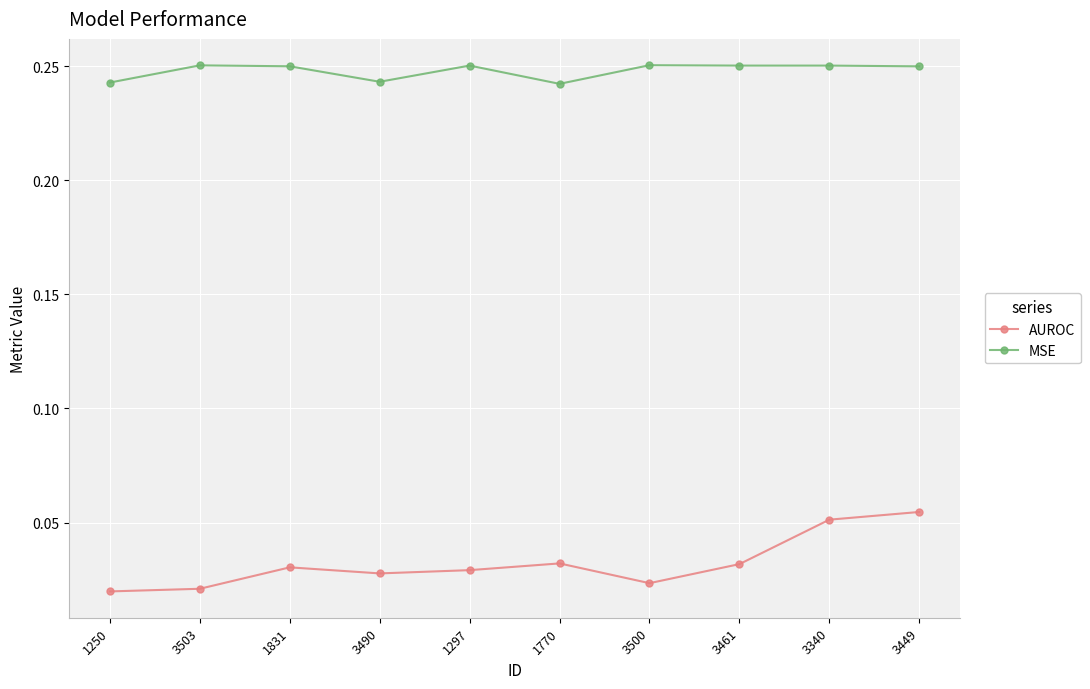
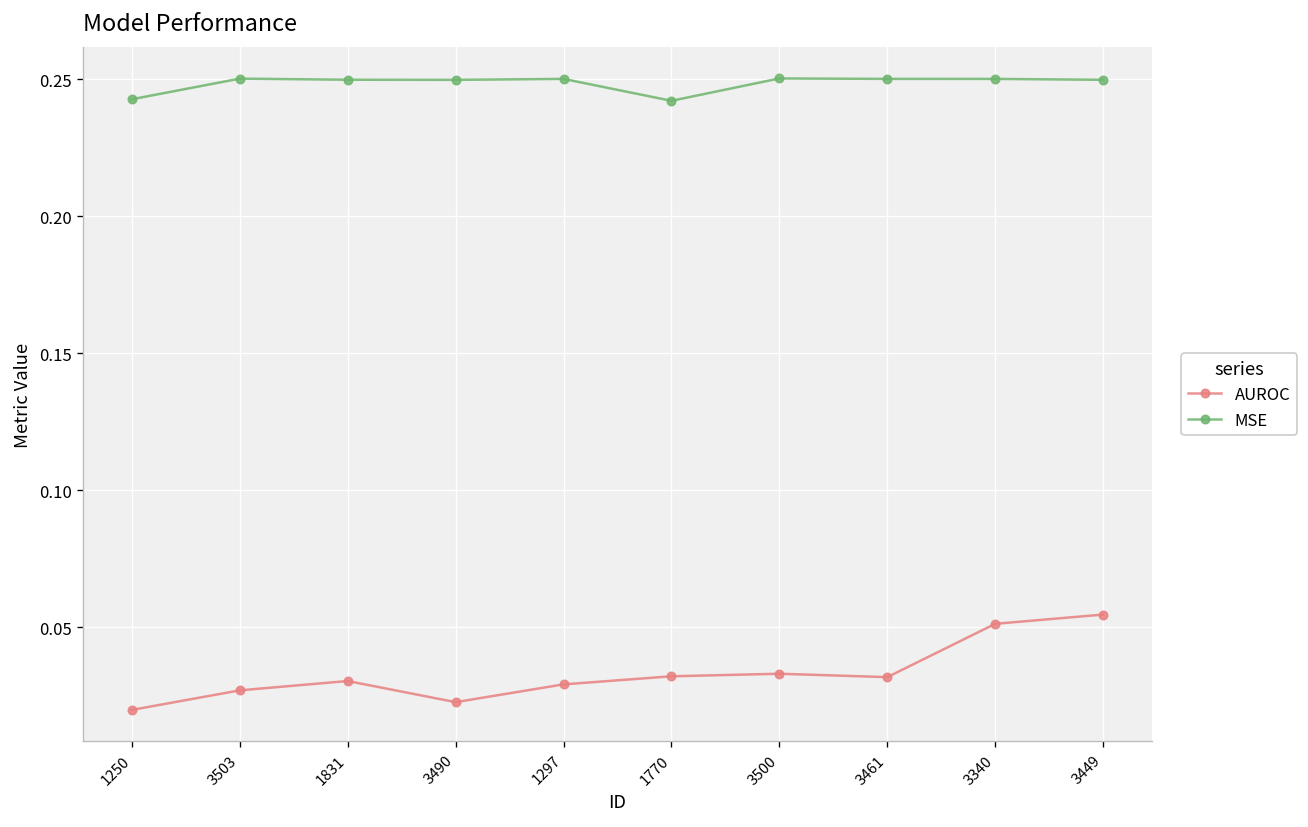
AUROC, 3503: 0.021 -> 0.027
AUROC, 3490: 0.028 -> 0.023
MSE, 3490: 0.243 -> 0.250
AUROC, 3500: 0.023 -> 0.033
